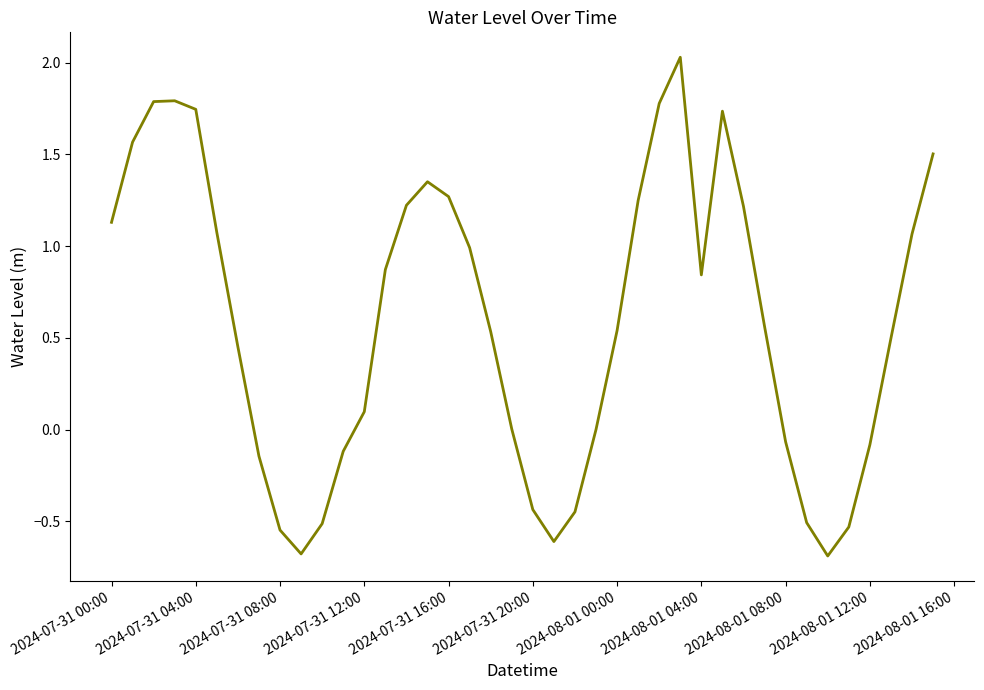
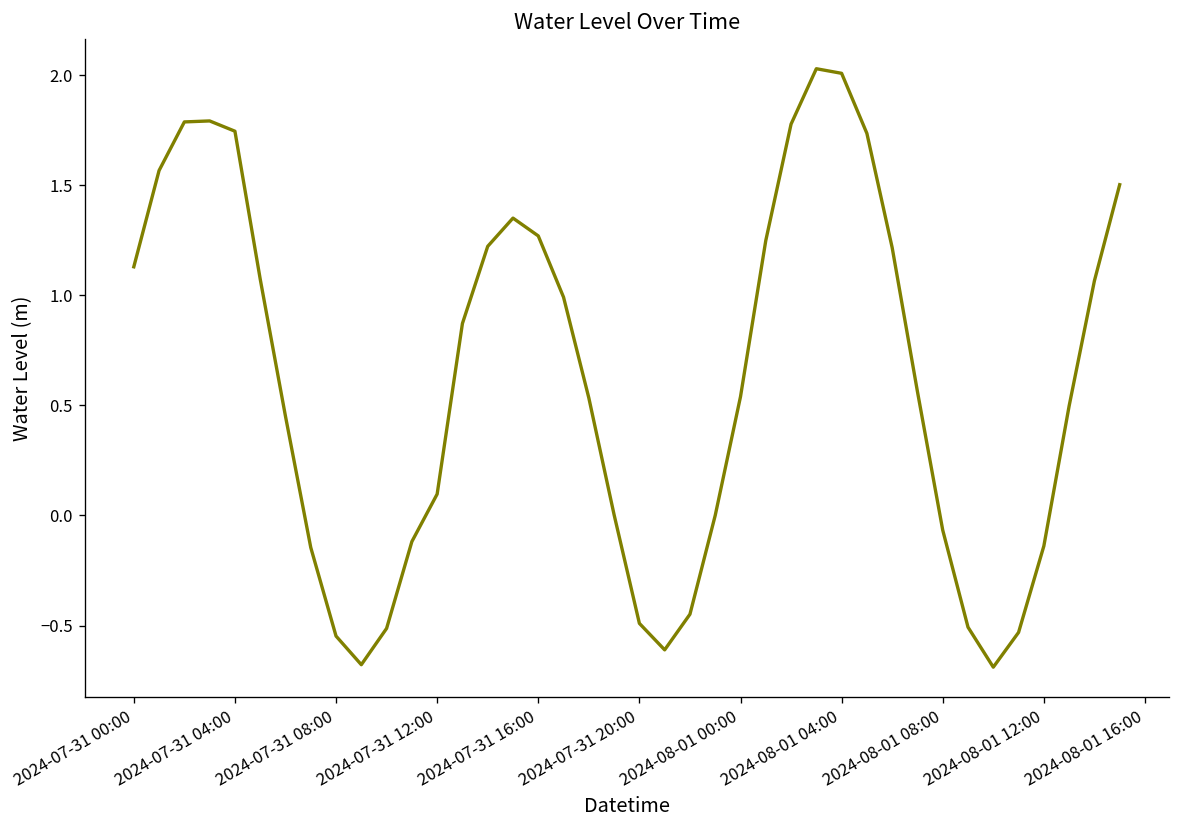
2024-07-31 20:00: -0.44 -> -0.49
2024-08-01 04:00: 0.84 -> 2.01
2024-08-01 12:00: -0.08 -> -0.14
